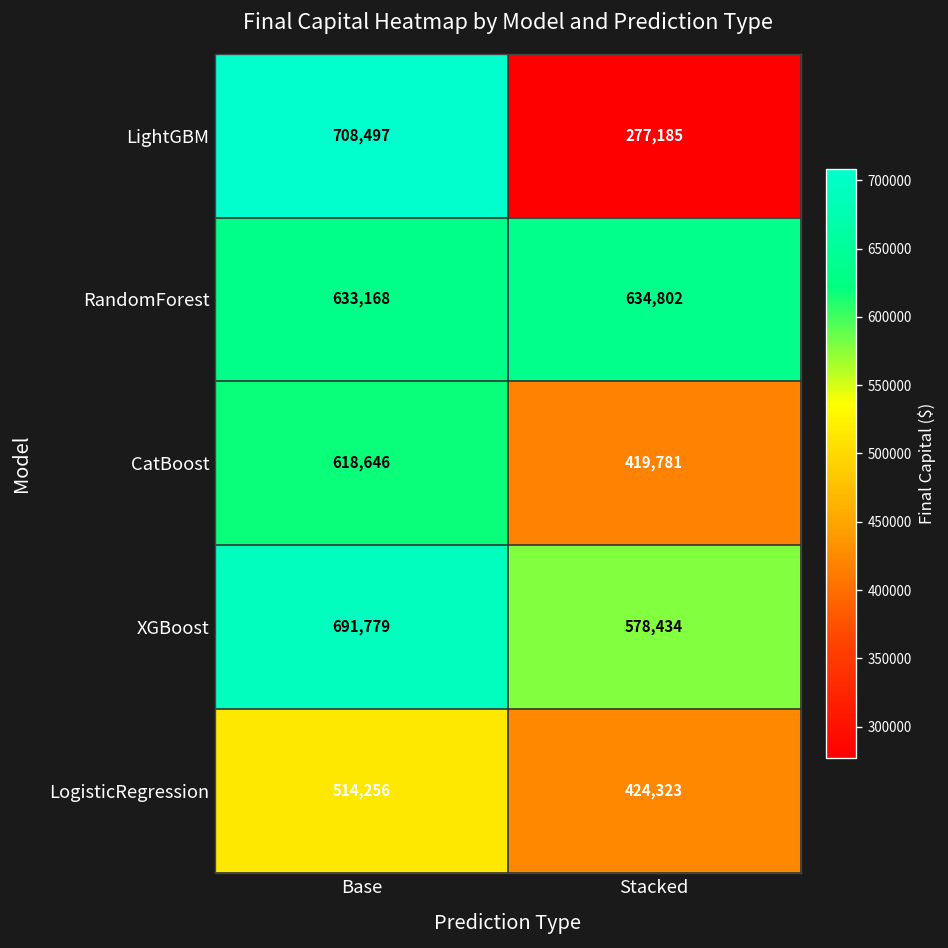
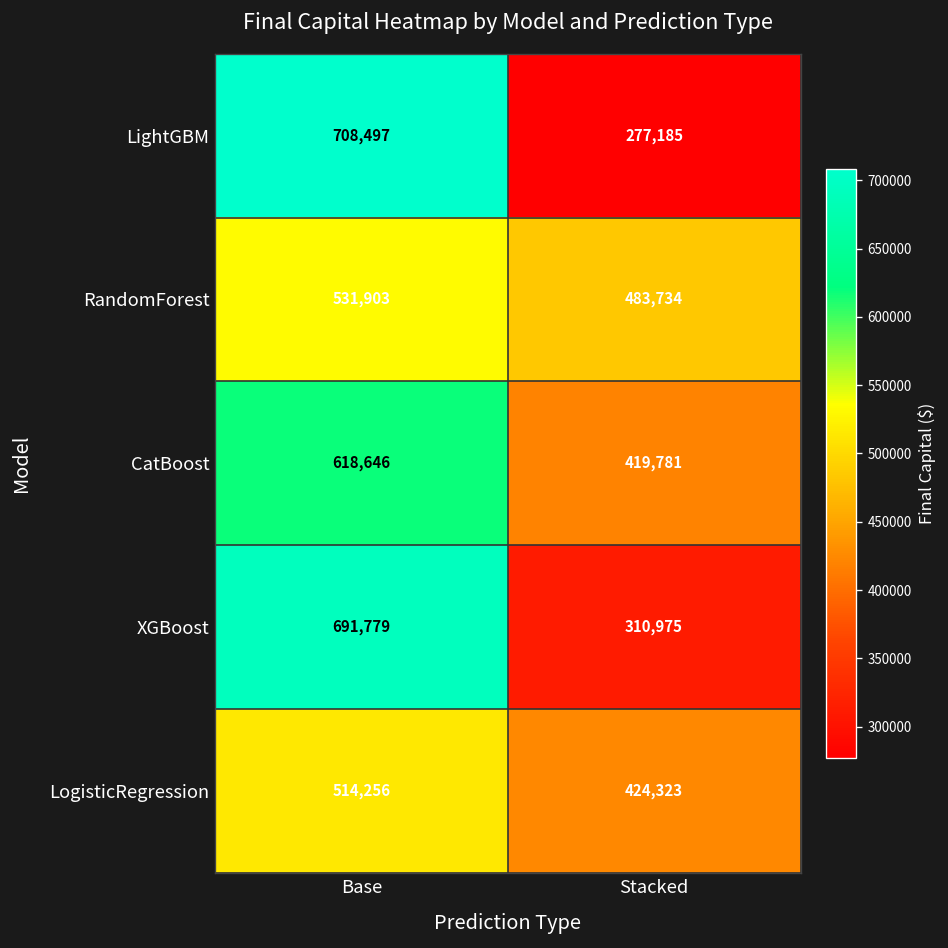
RandomForest, Base: 633,168 -> 531,903
RandomForest, Stacked: 634,802 -> 483,734
XGBoost, Stacked: 578,434 -> 310,975
